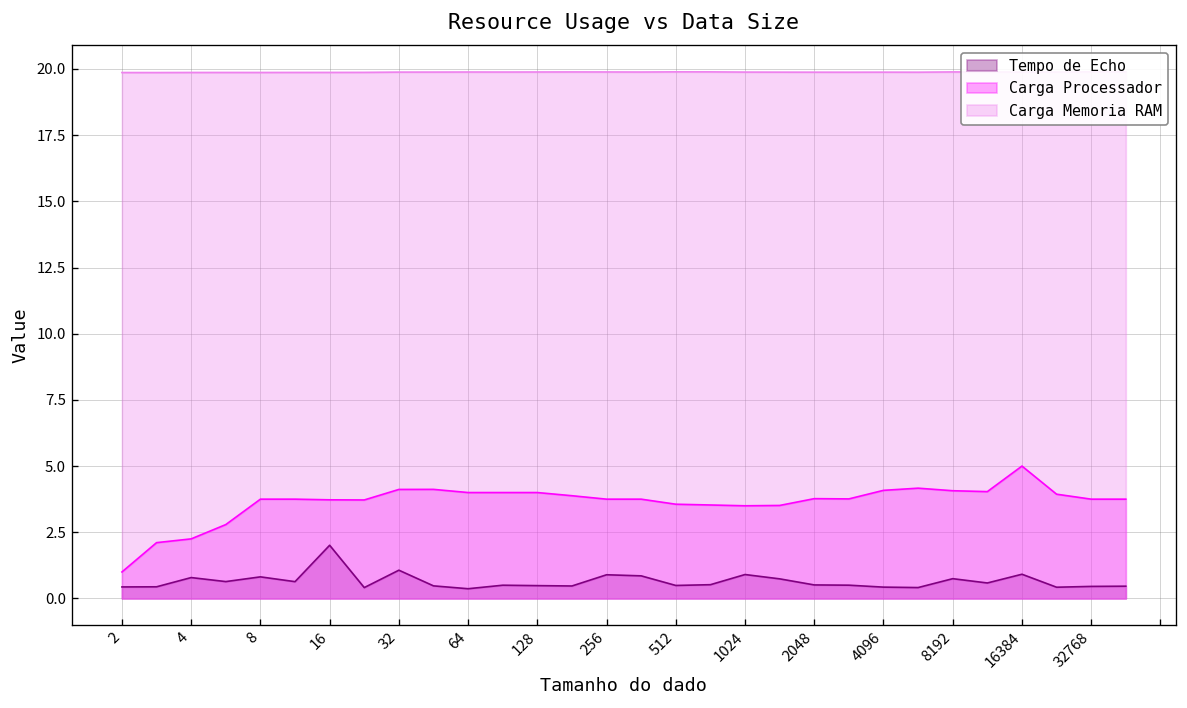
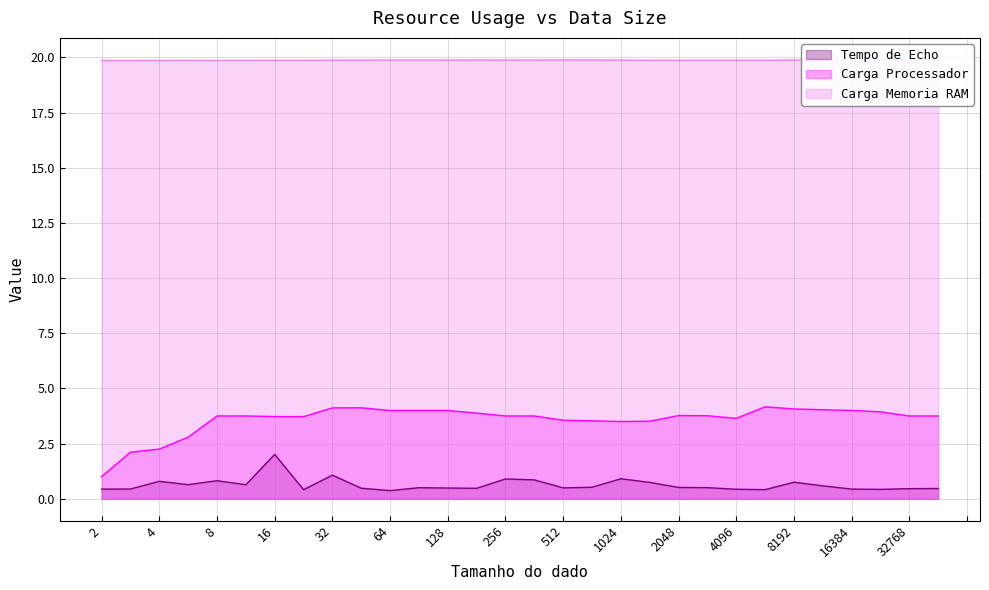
Carga Processador, 4096: 4.1 -> 3.6
Tempo de Echo, 16384: 0.9 -> 0.4
Carga Processador, 16384: 5 -> 4
